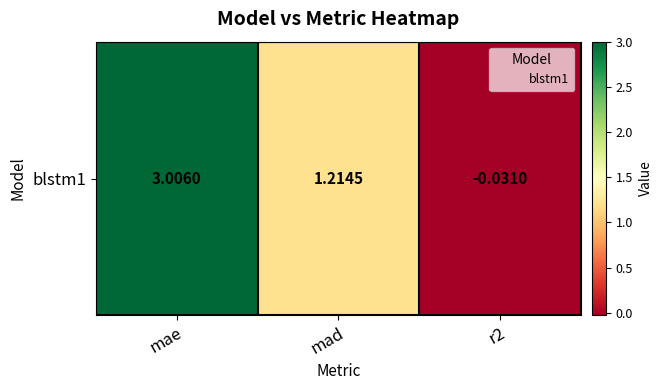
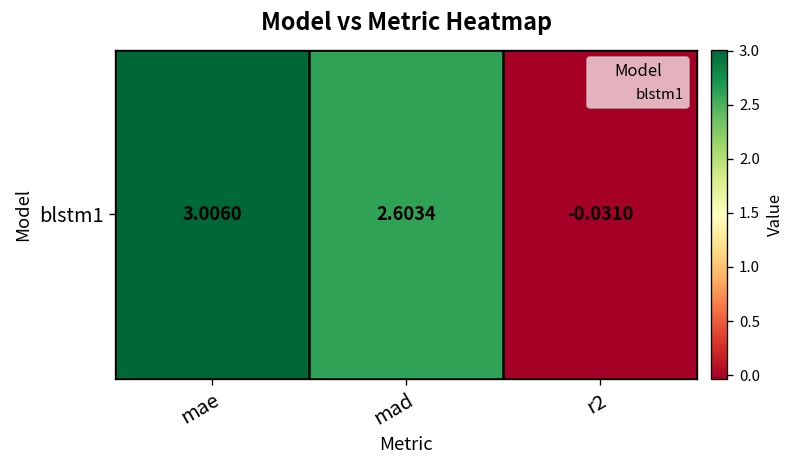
blstm1, mad: 1.2145 -> 2.6034
